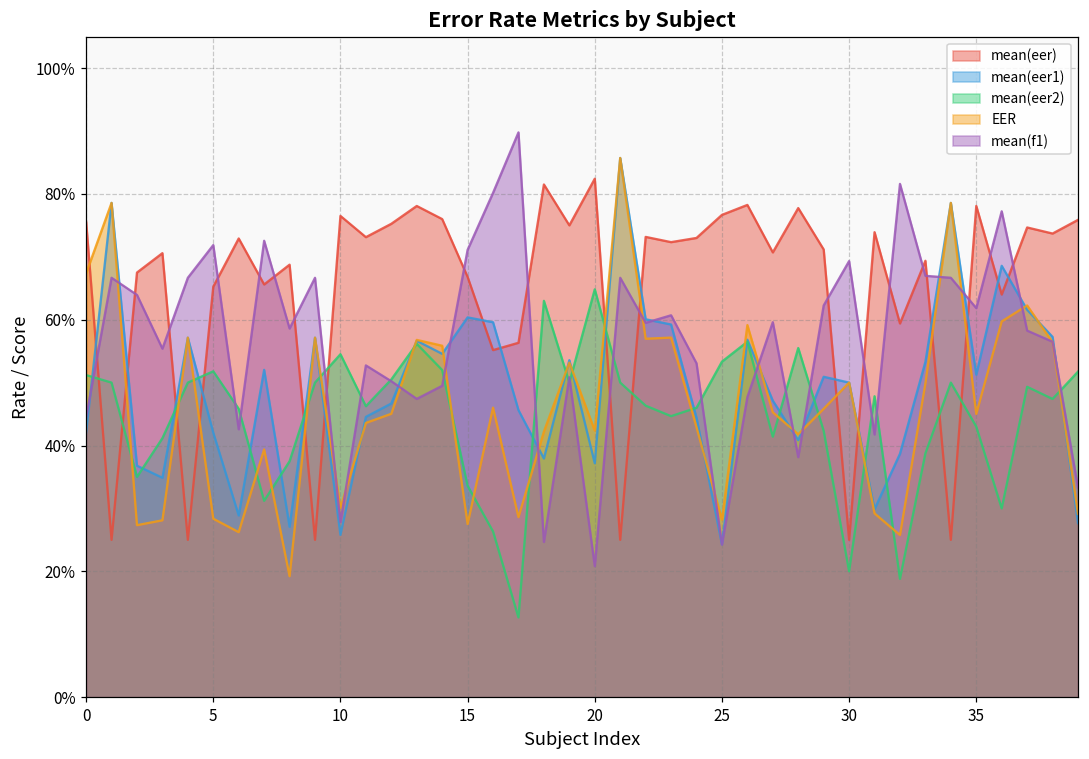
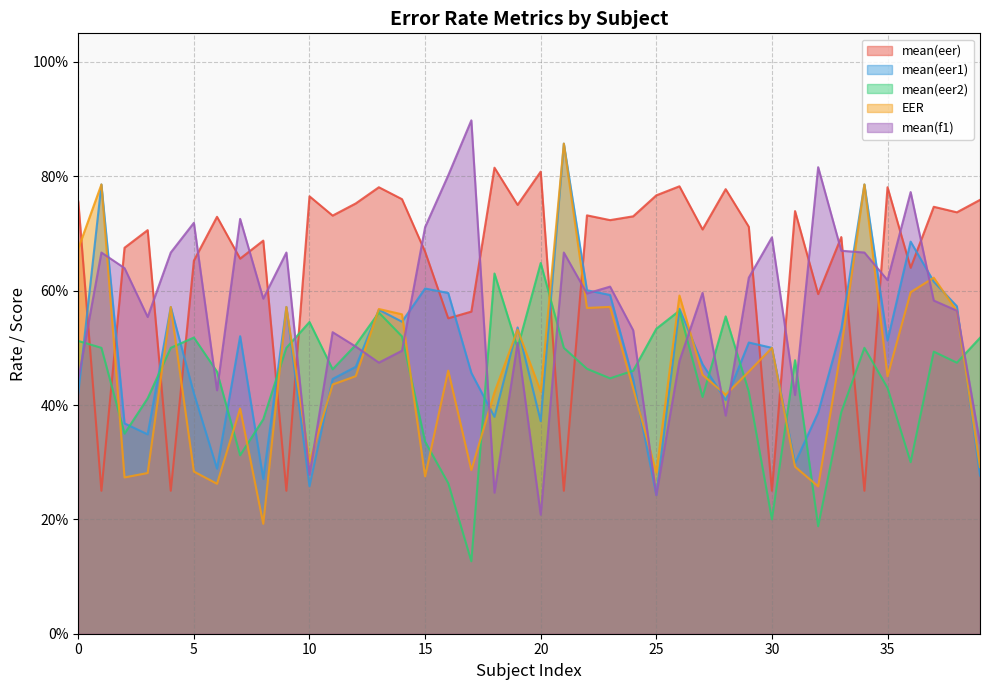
mean(eer), 20: 82% -> 81%
